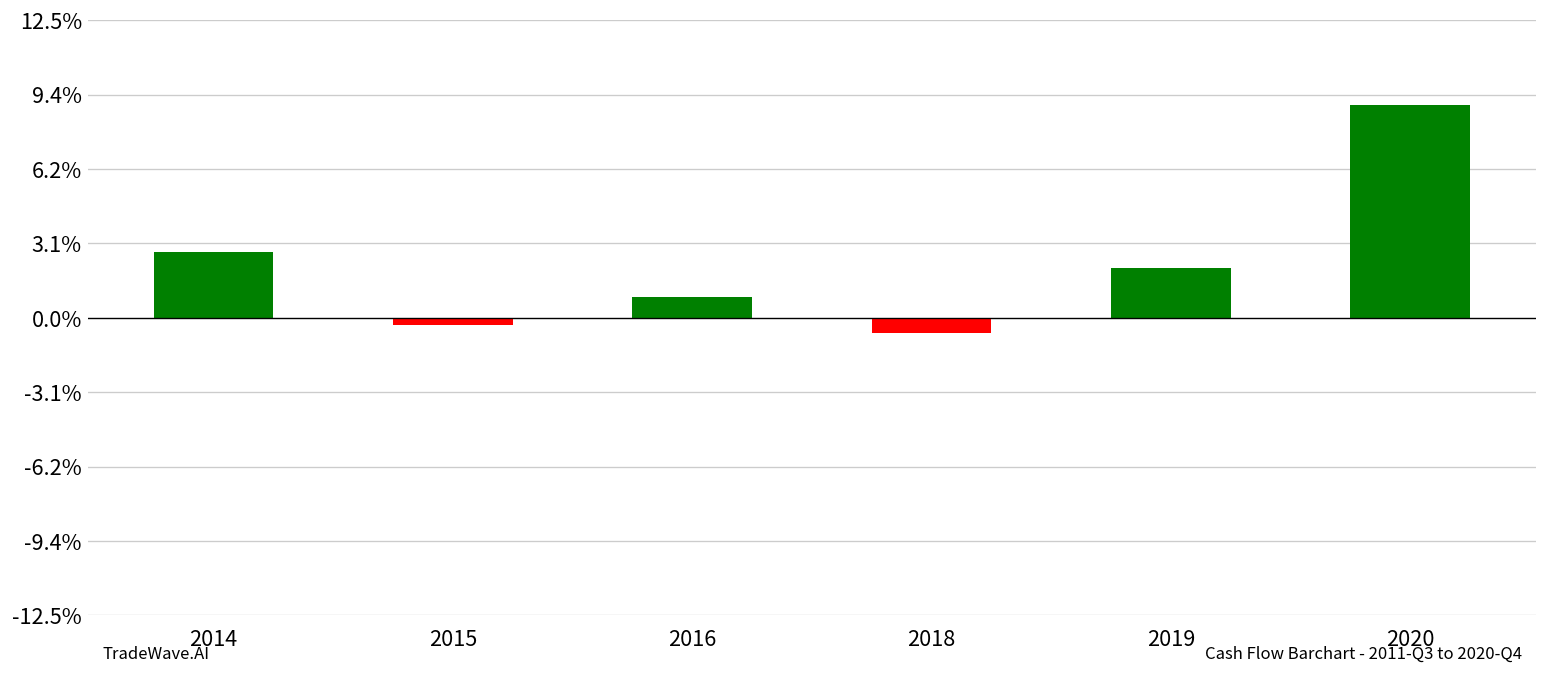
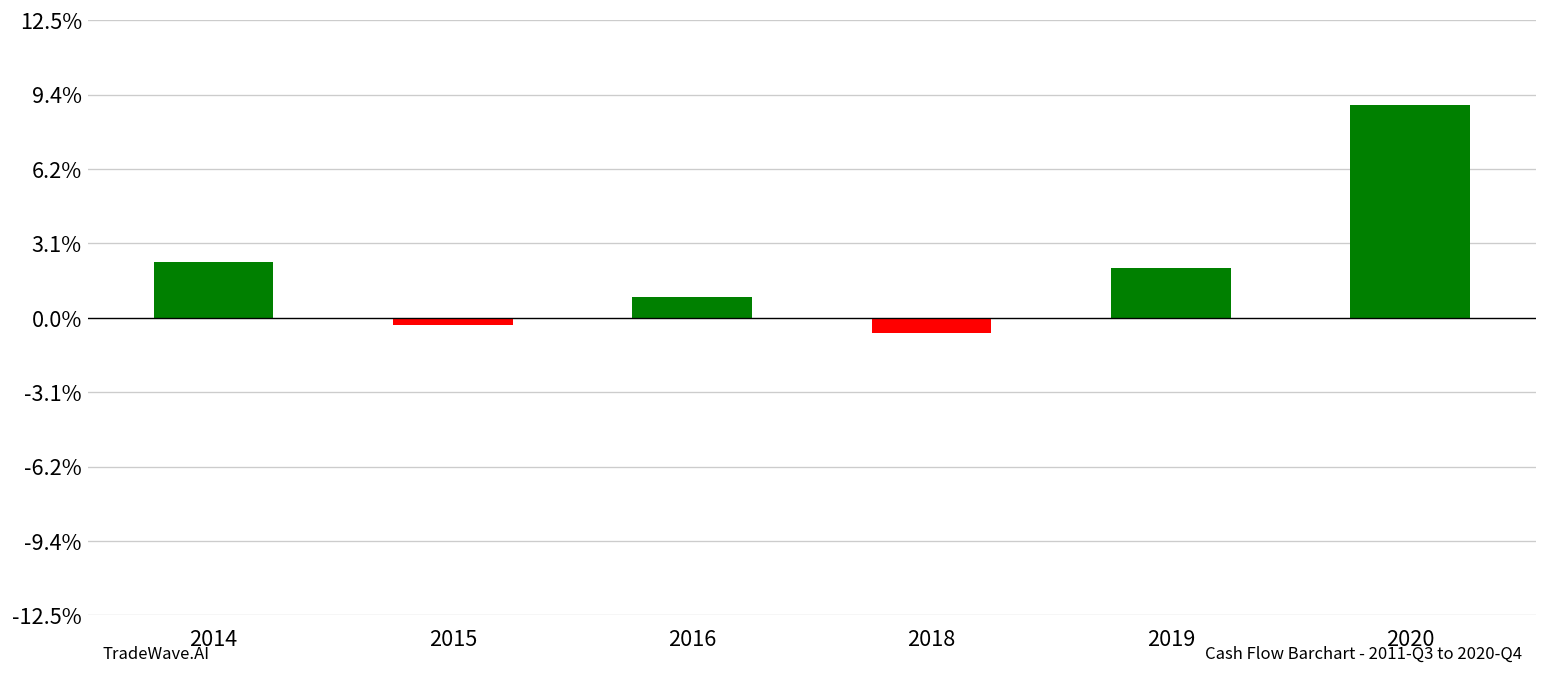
2014: 2.8% -> 2.3%
